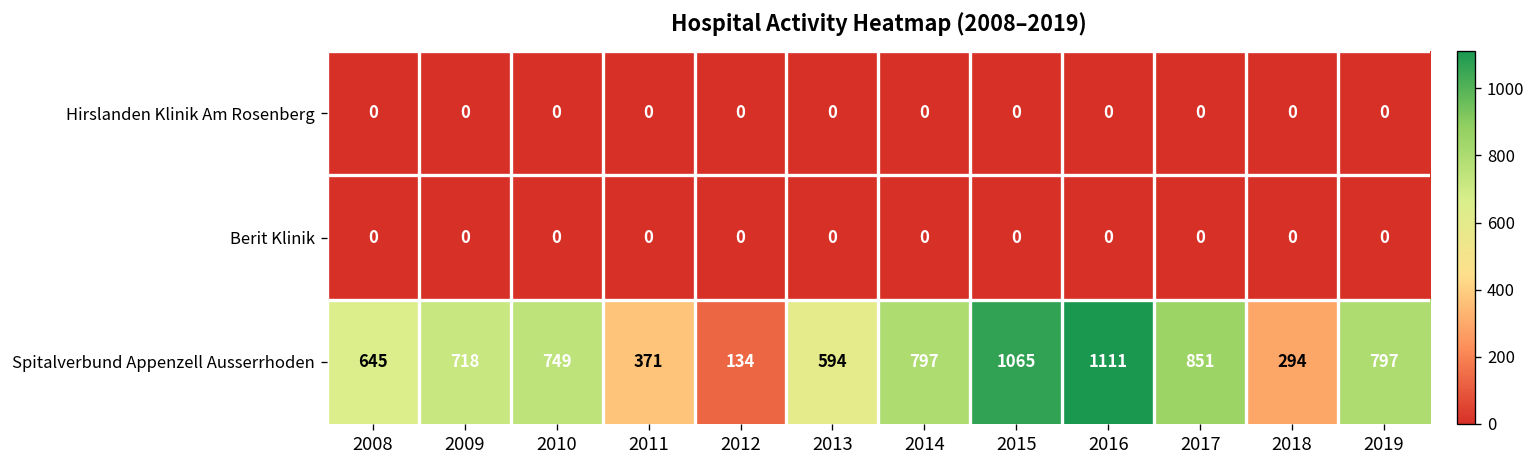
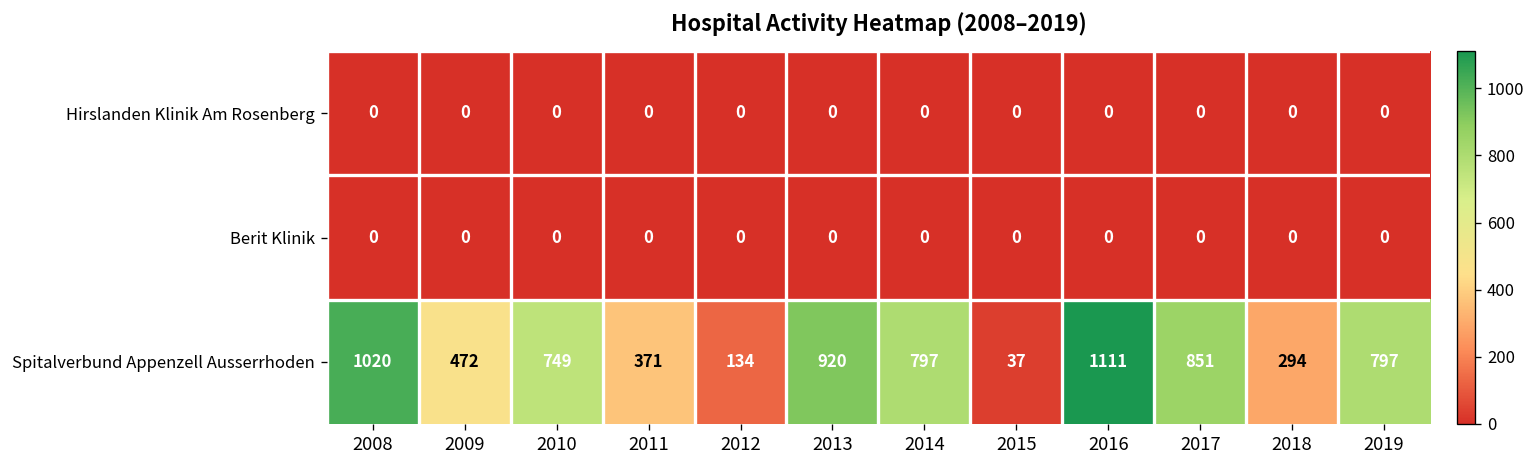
Spitalverbund Appenzell Ausserrhoden, 2008: 645 -> 1020
Spitalverbund Appenzell Ausserrhoden, 2009: 718 -> 472
Spitalverbund Appenzell Ausserrhoden, 2013: 594 -> 920
Spitalverbund Appenzell Ausserrhoden, 2015: 1065 -> 37
